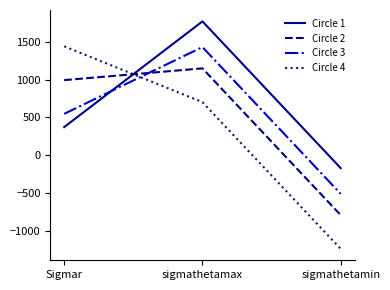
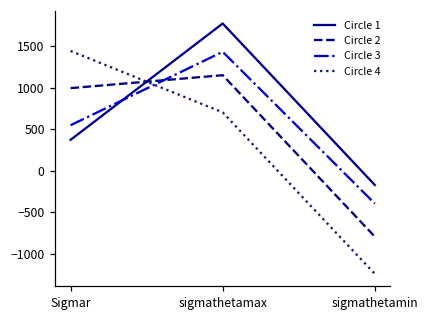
Circle 3, sigmathetamin: -500 -> -400
